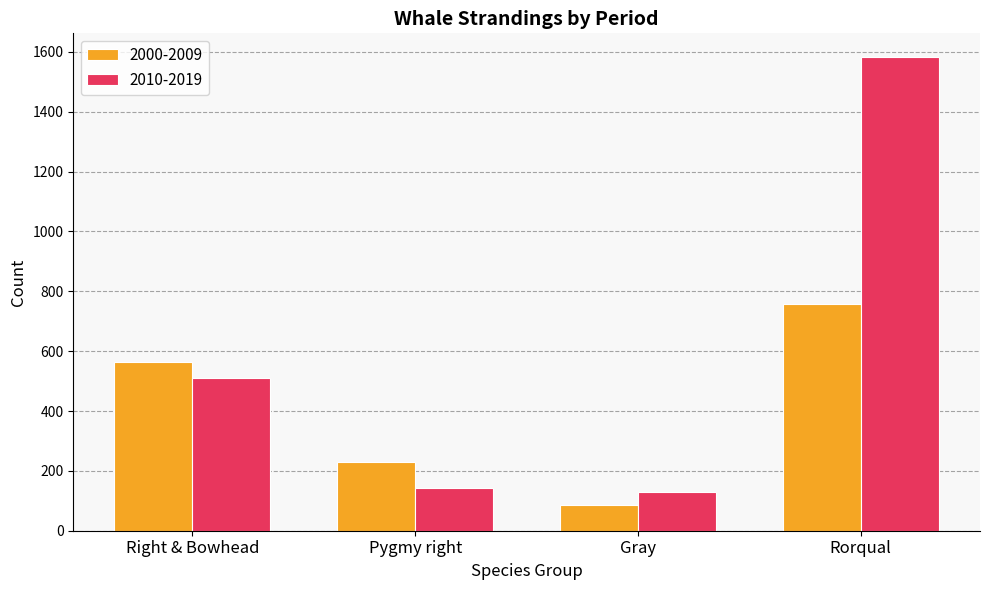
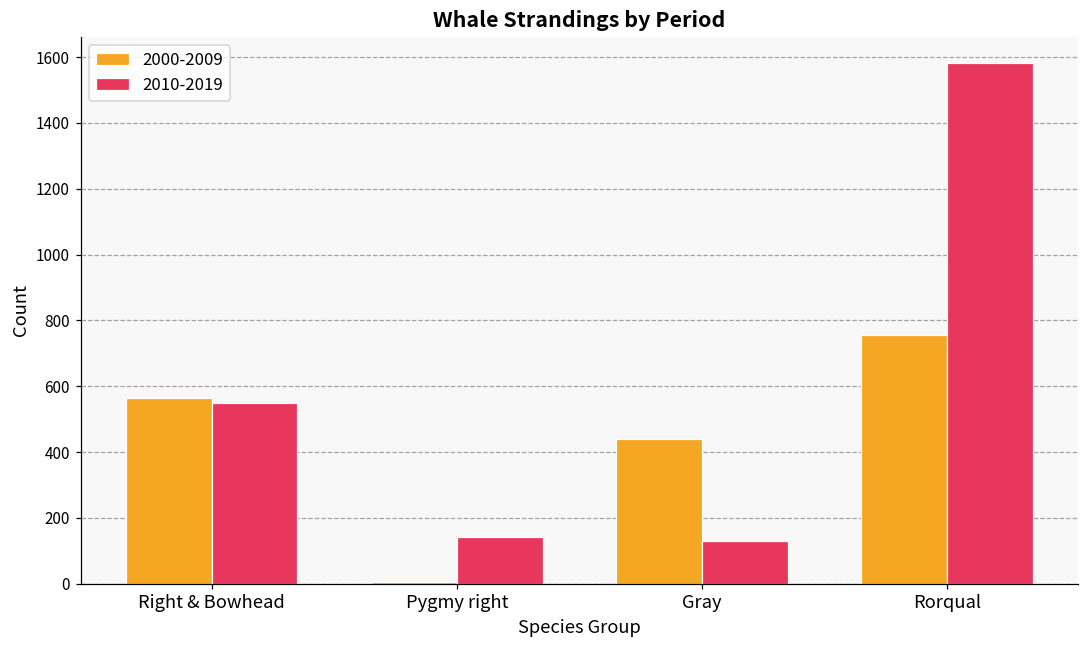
2010-2019, Right & Bowhead: 510 -> 550
2000-2009, Pygmy right: 230 -> 0
2000-2009, Gray: 90 -> 440
